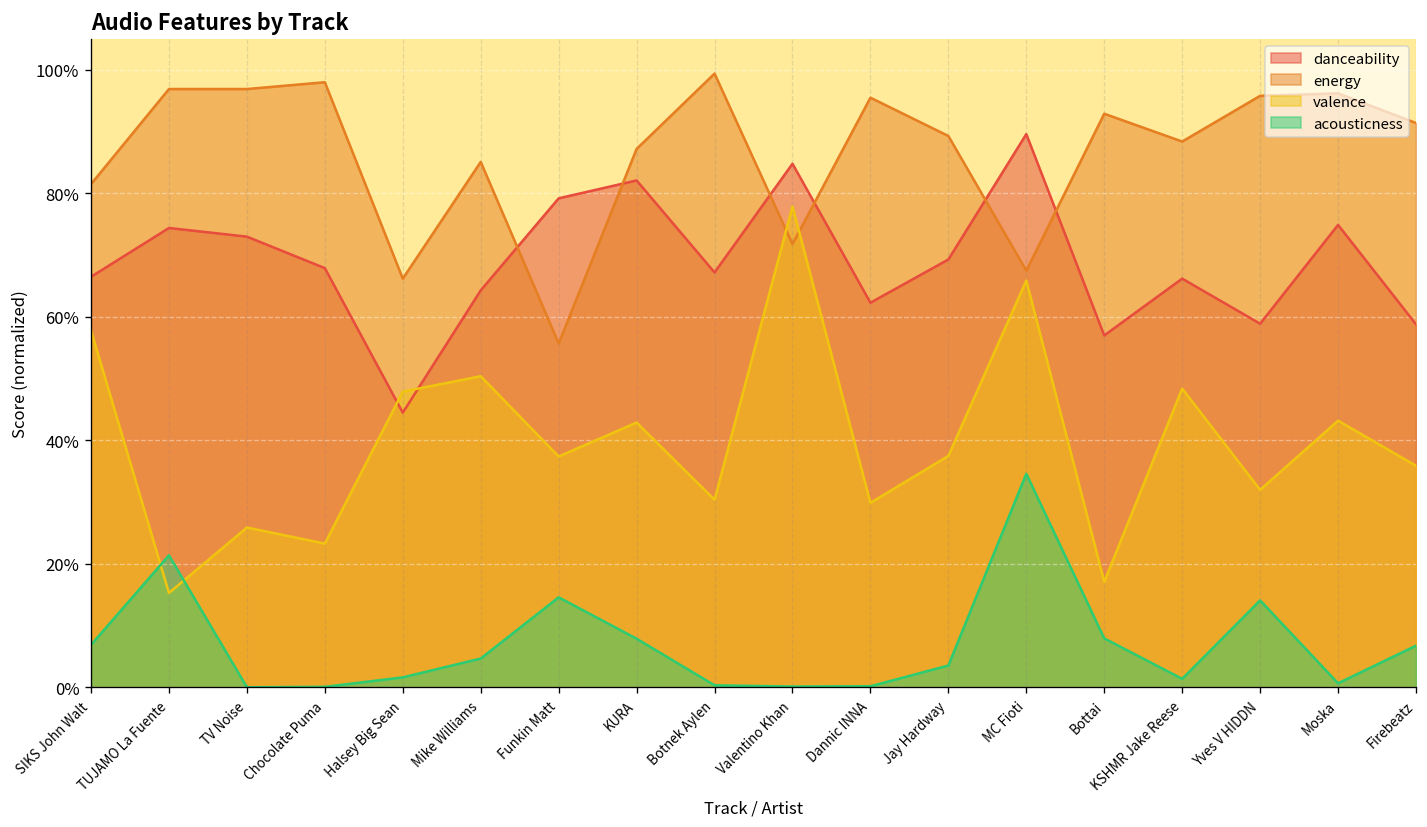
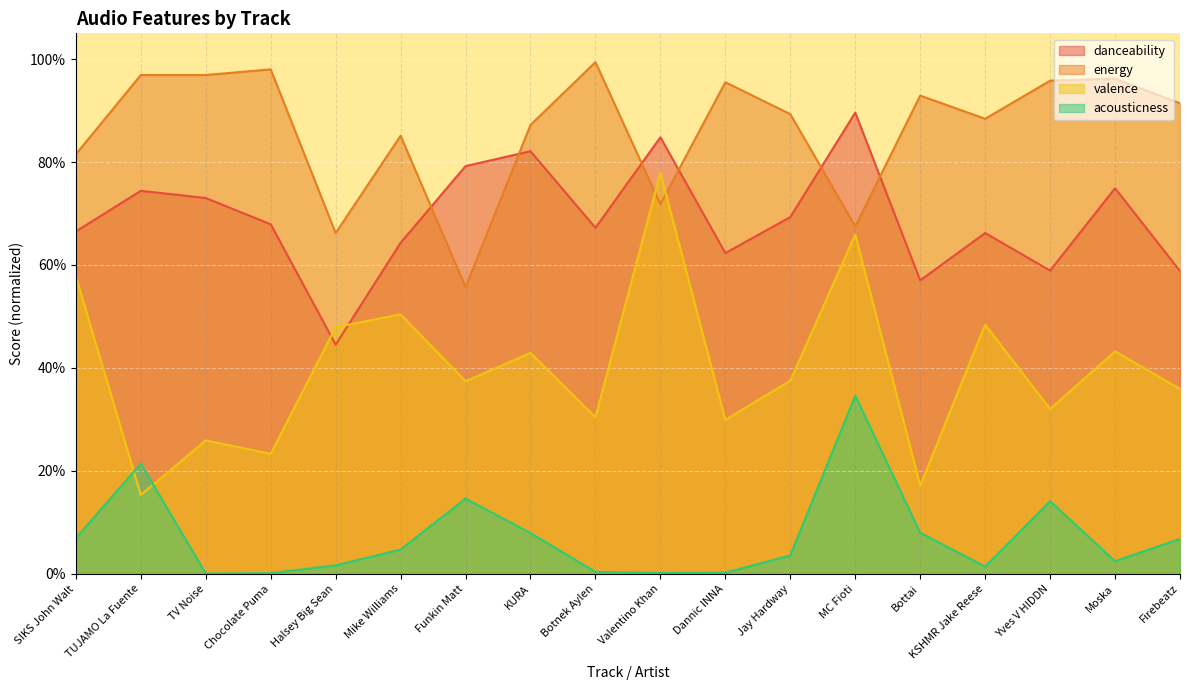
acousticness, Moska: 1% -> 2%
